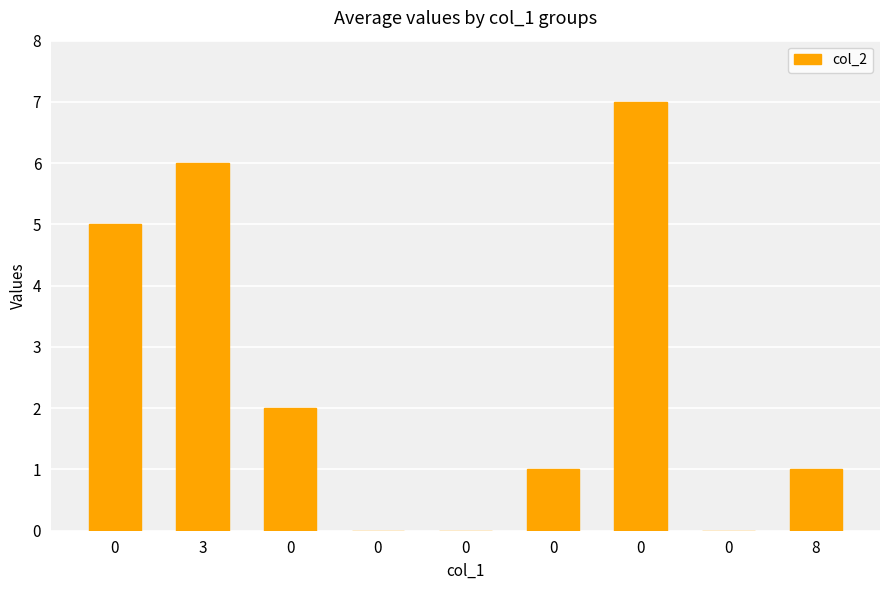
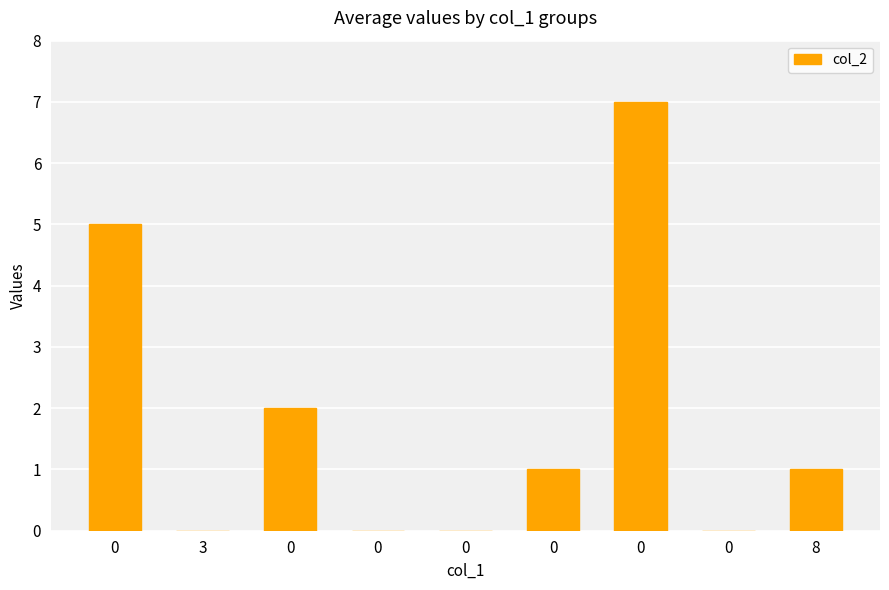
3: 6 -> 0
